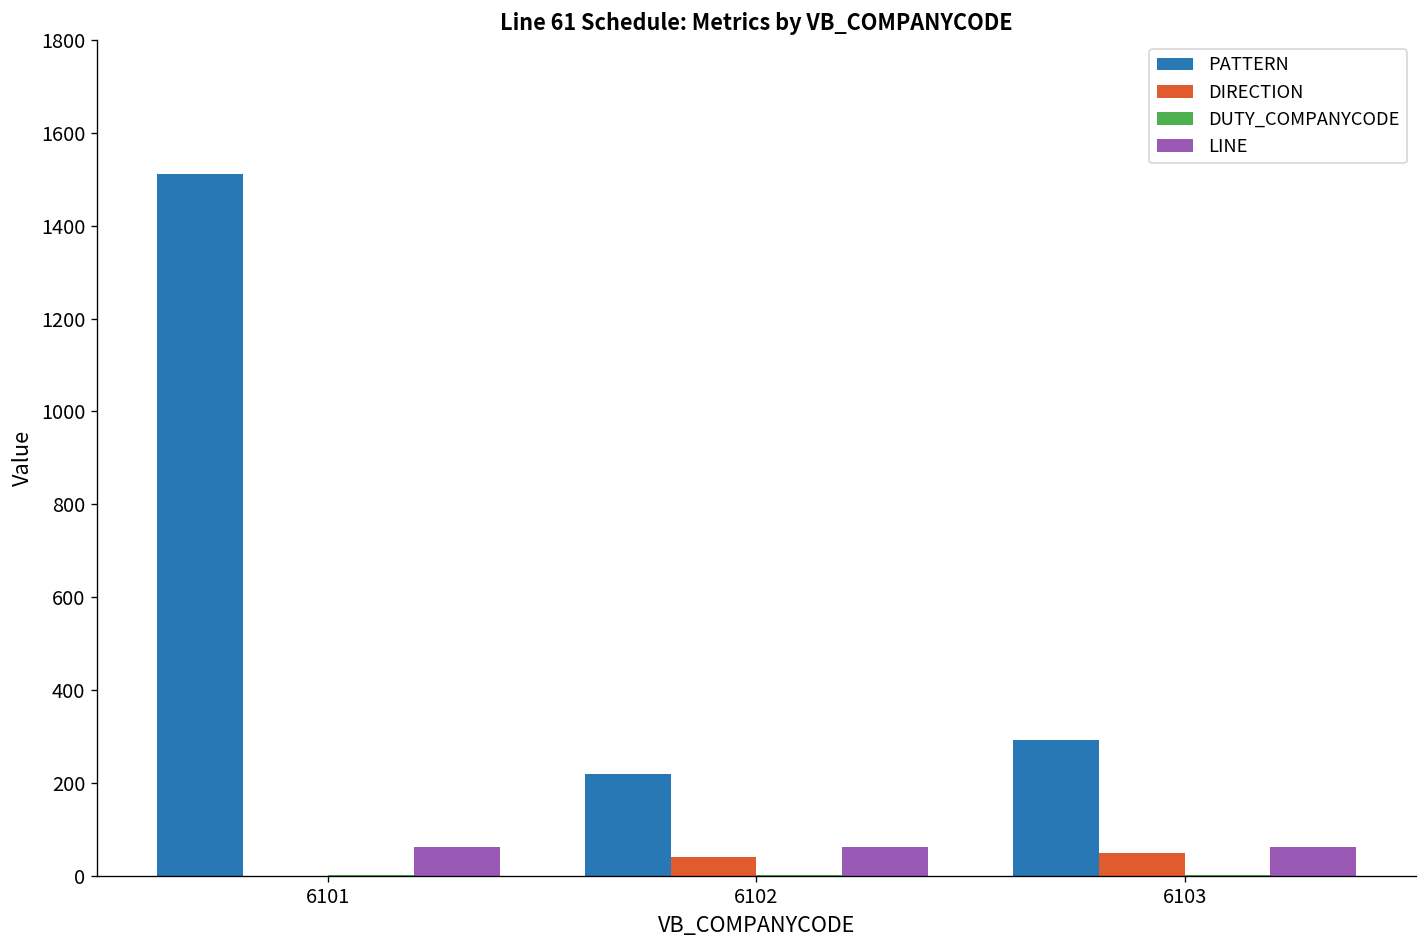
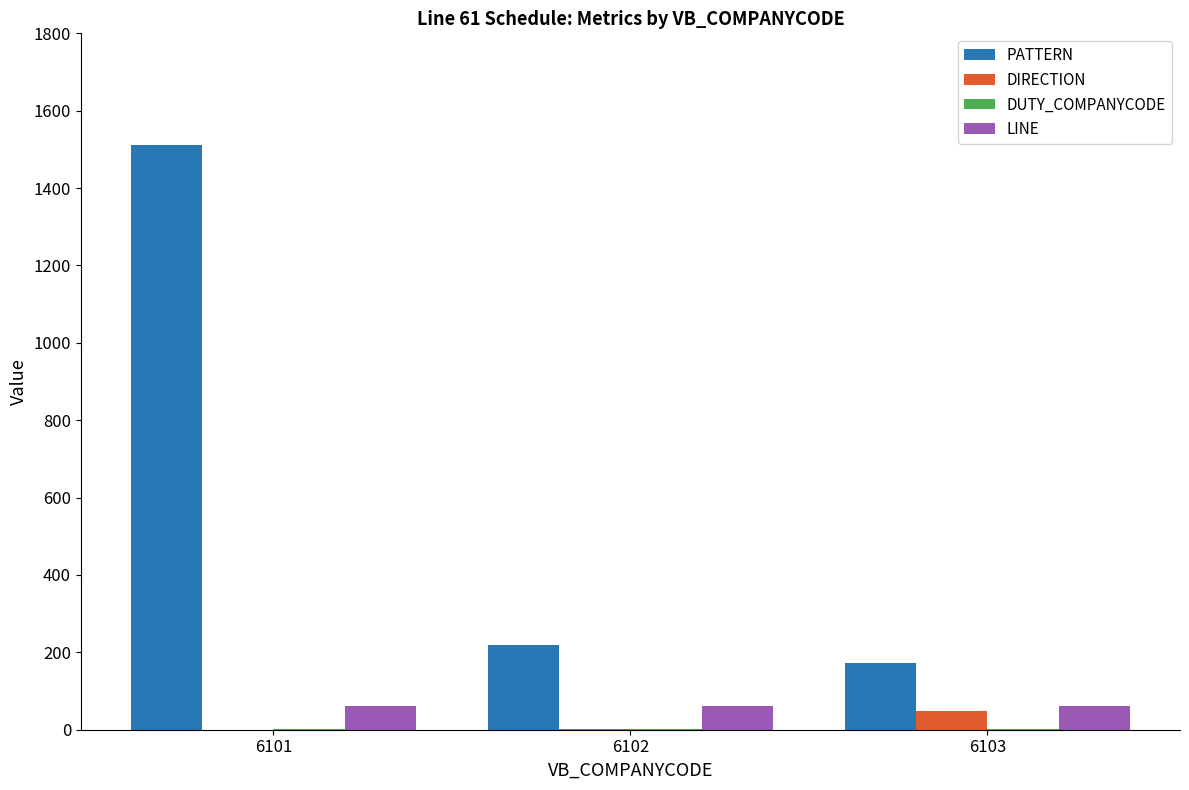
DIRECTION, 6102: 40 -> 0
PATTERN, 6103: 290 -> 170
